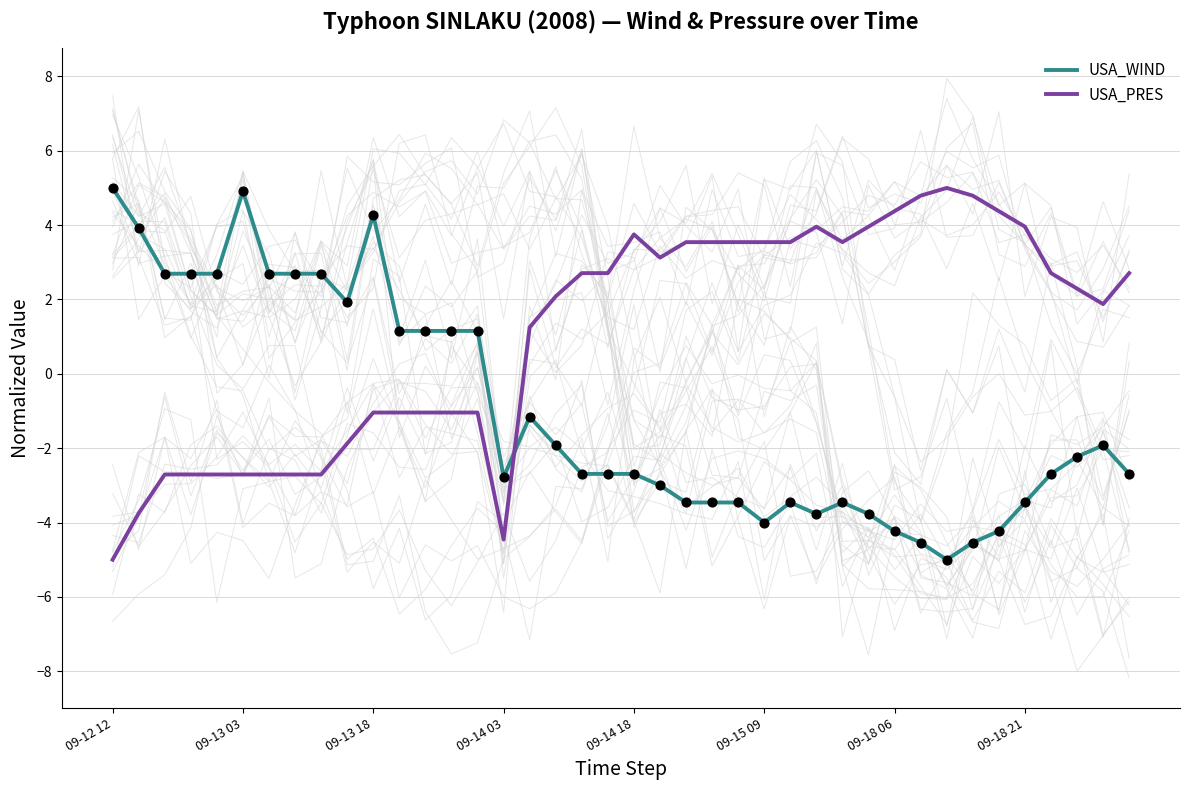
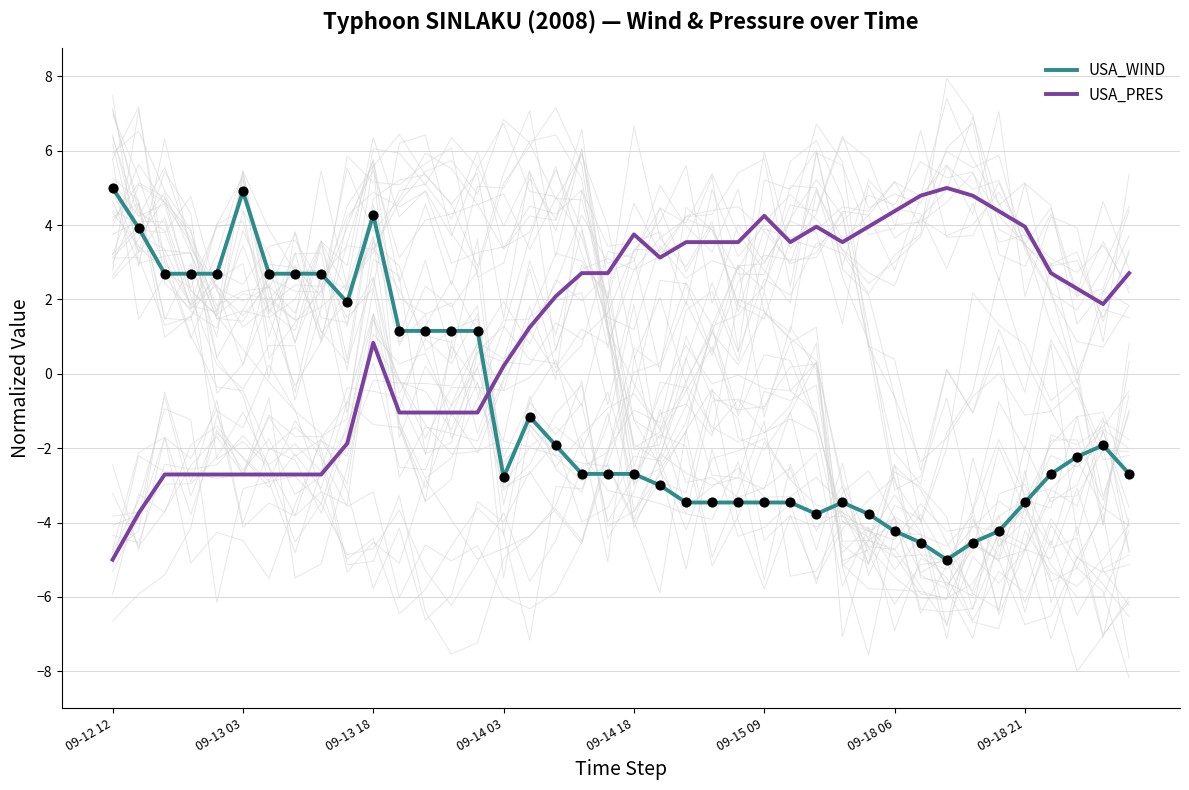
USA_PRES, 09-13 18: -1.0 -> 0.8
USA_PRES, 09-14 03: -4.5 -> 0.2
USA_WIND, 09-15 09: -4.0 -> -3.5
USA_PRES, 09-15 09: 3.5 -> 4.2
